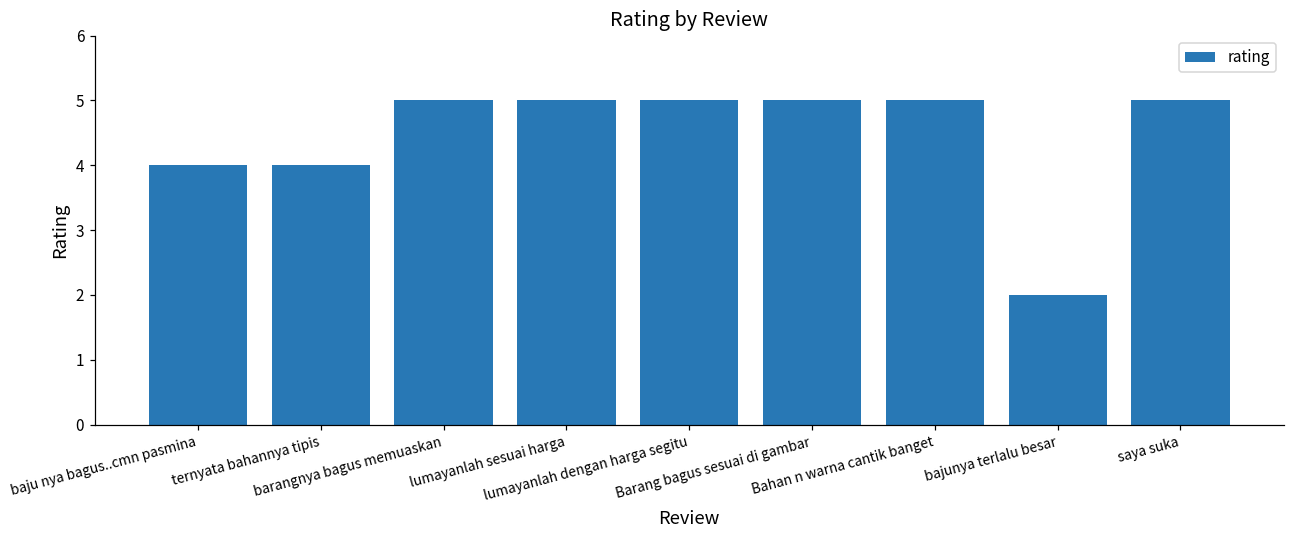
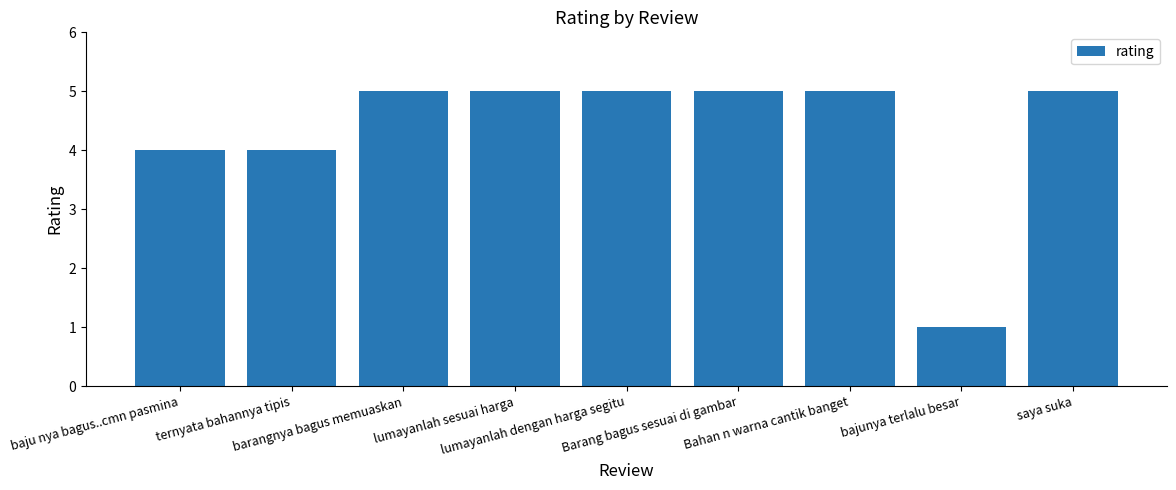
bajunya terlalu besar: 2 -> 1
